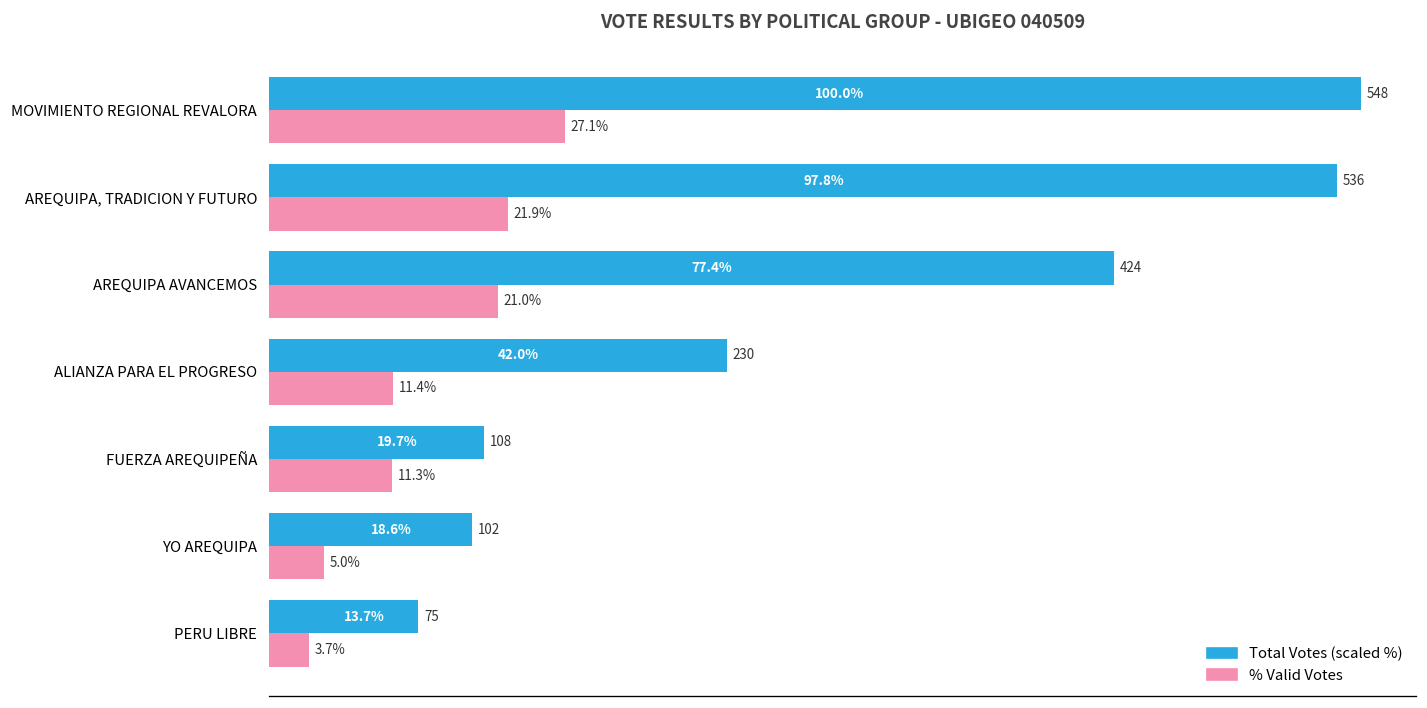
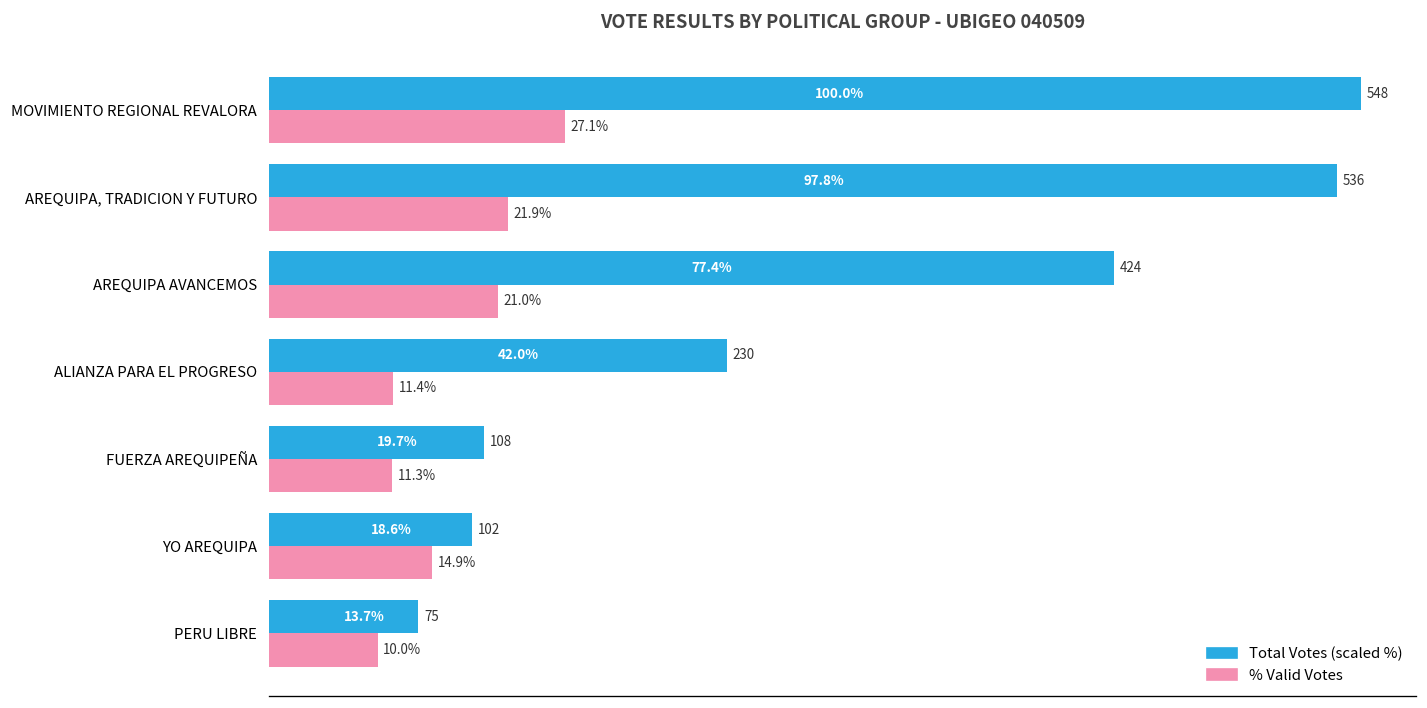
% Valid Votes, YO AREQUIPA: 5.0% -> 14.9%
% Valid Votes, PERU LIBRE: 3.7% -> 10.0%
